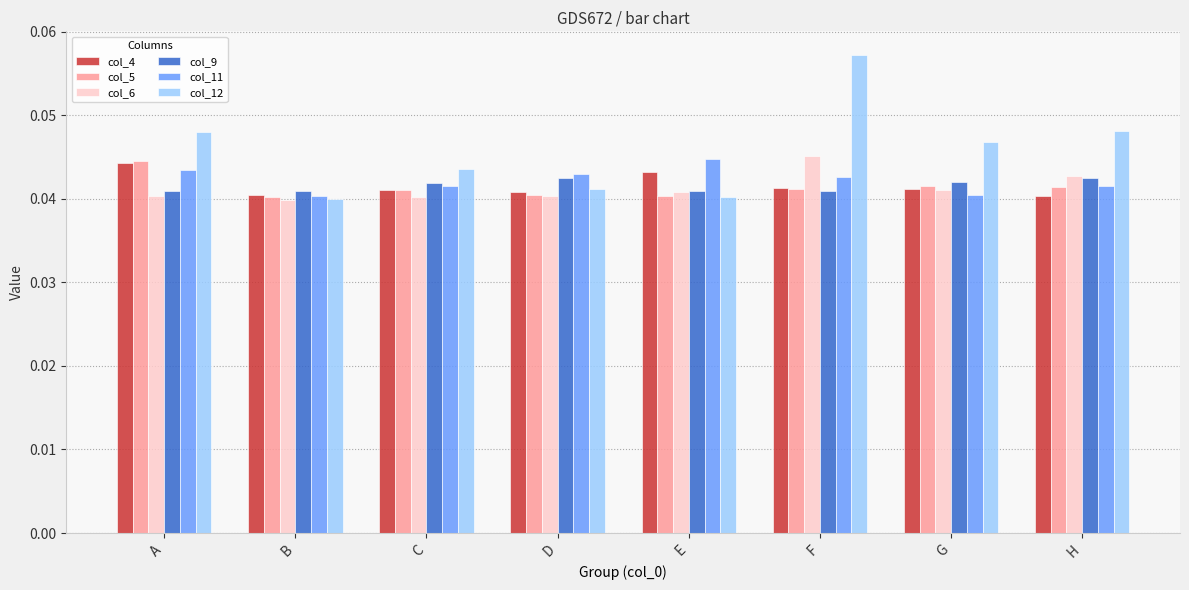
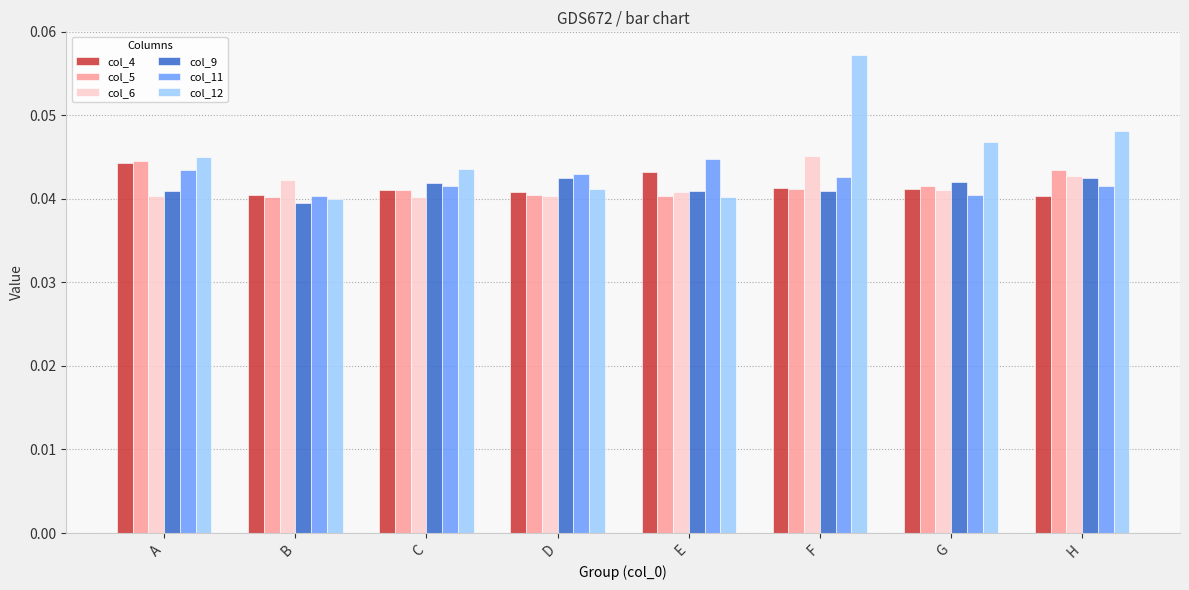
col_12, A: 0.048 -> 0.045
col_6, B: 0.040 -> 0.042
col_9, B: 0.041 -> 0.040
col_5, H: 0.041 -> 0.044
